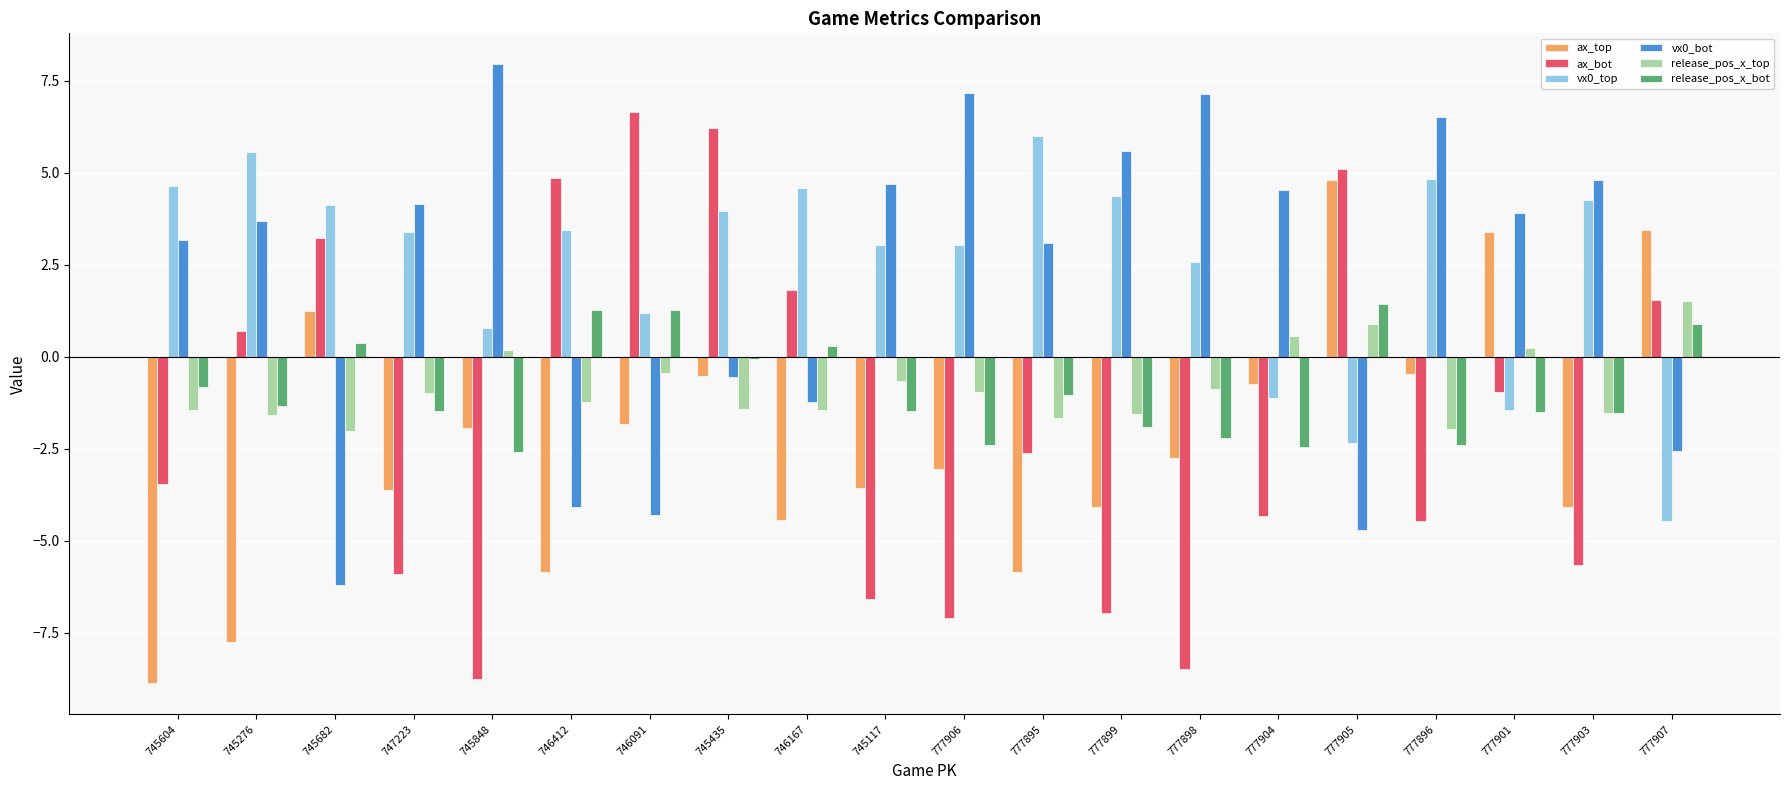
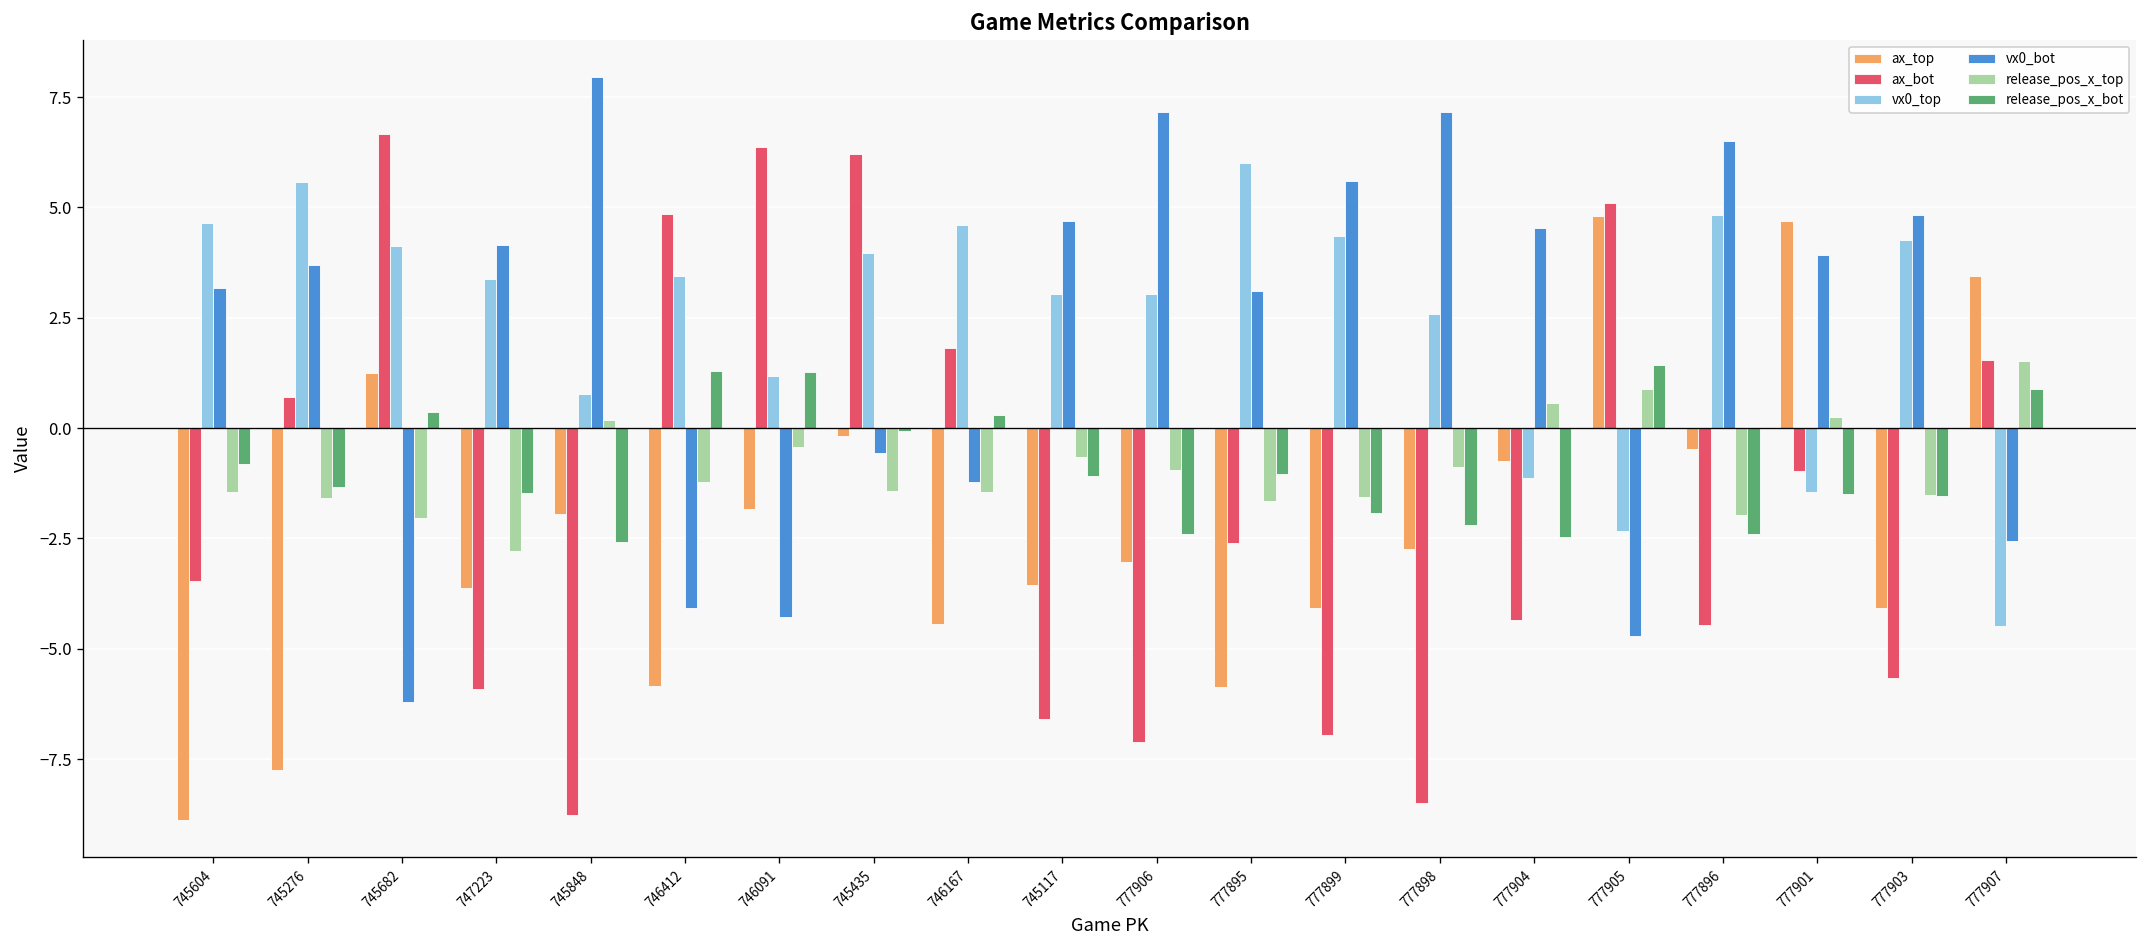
ax_bot, 745682: 3.2 -> 6.7
release_pos_x_top, 747223: -1.0 -> -2.8
ax_bot, 746091: 6.6 -> 6.4
ax_top, 745435: -0.5 -> -0.2
release_pos_x_bot, 745117: -1.5 -> -1.1
ax_top, 777901: 3.4 -> 4.7
